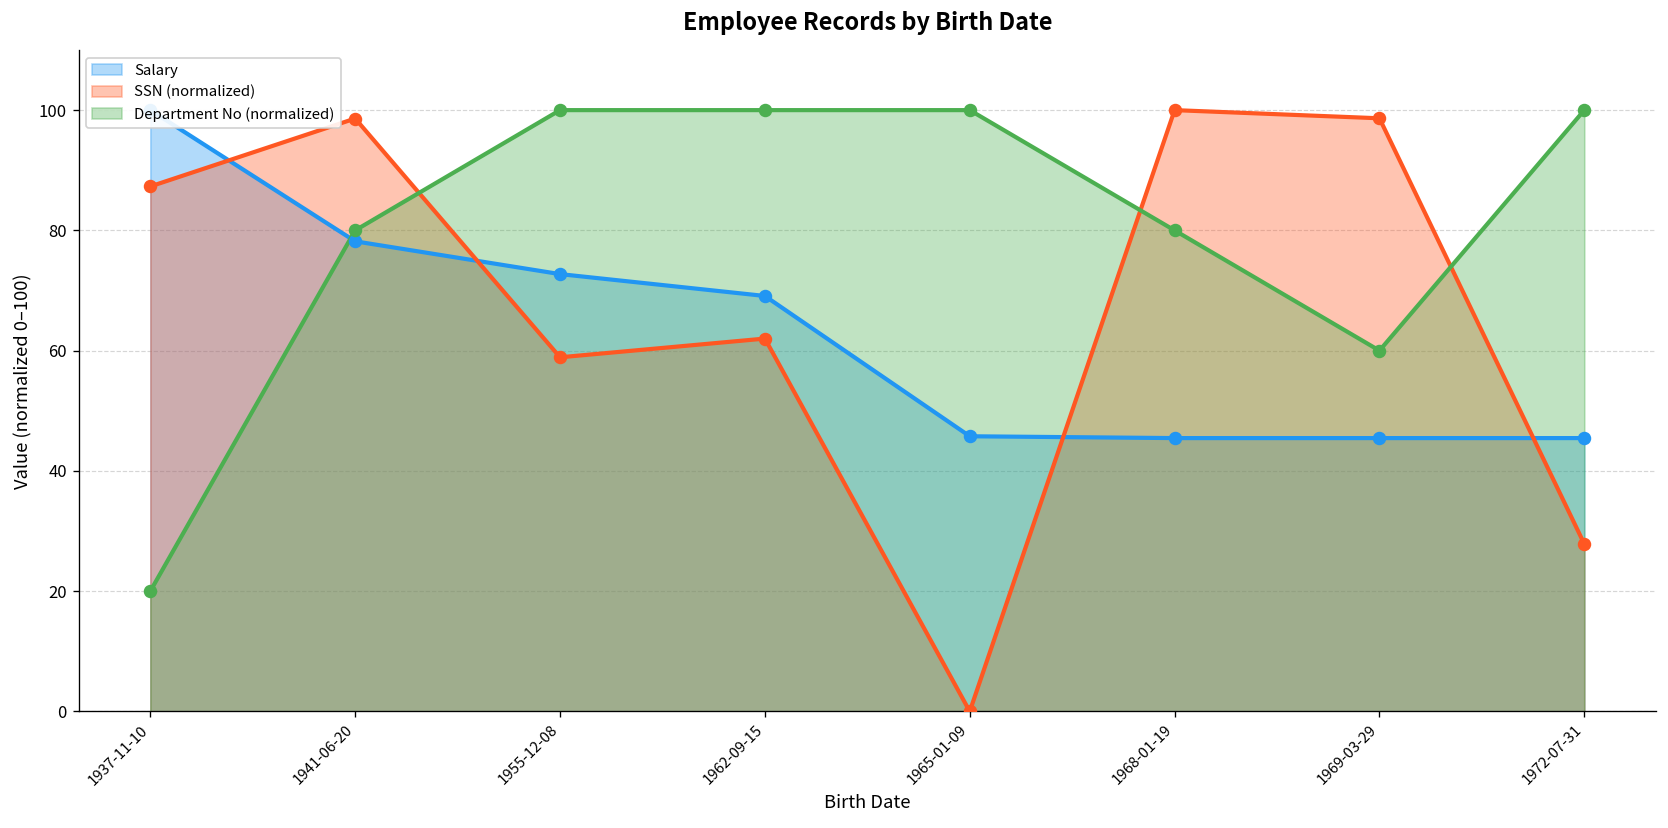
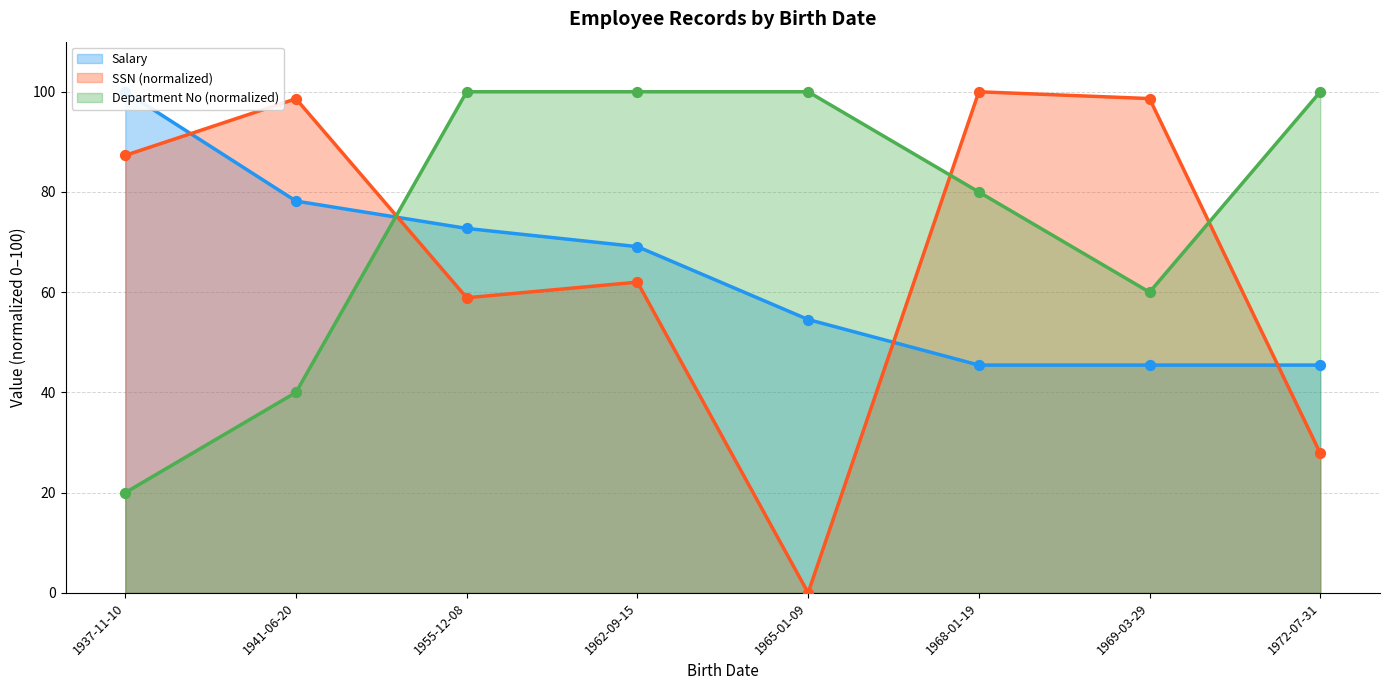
Department No (normalized), 1941-06-20: 80 -> 40
Salary, 1965-01-09: 46 -> 55
